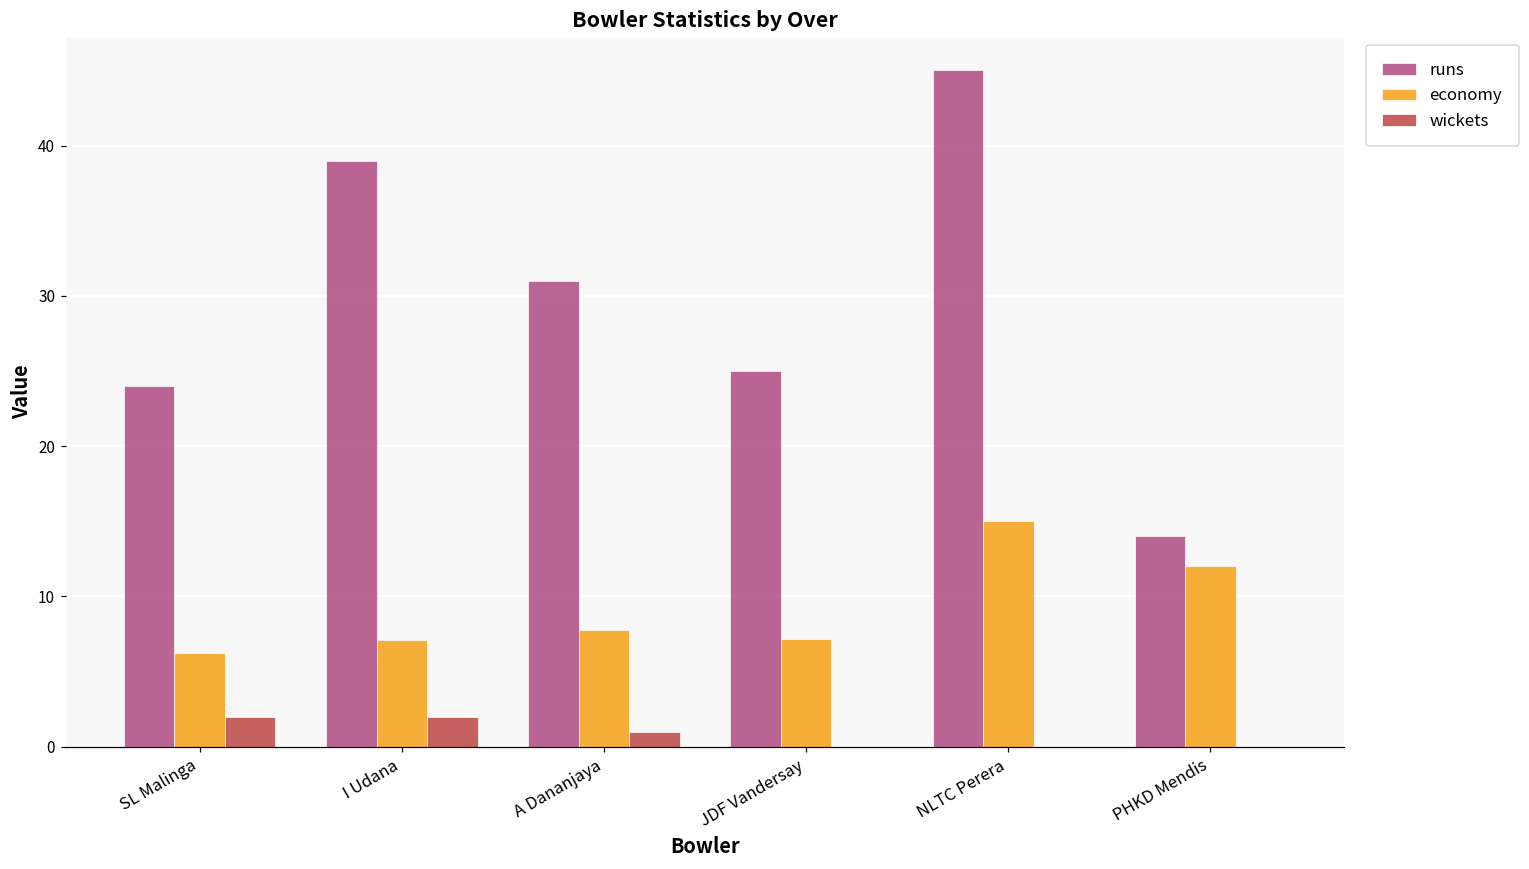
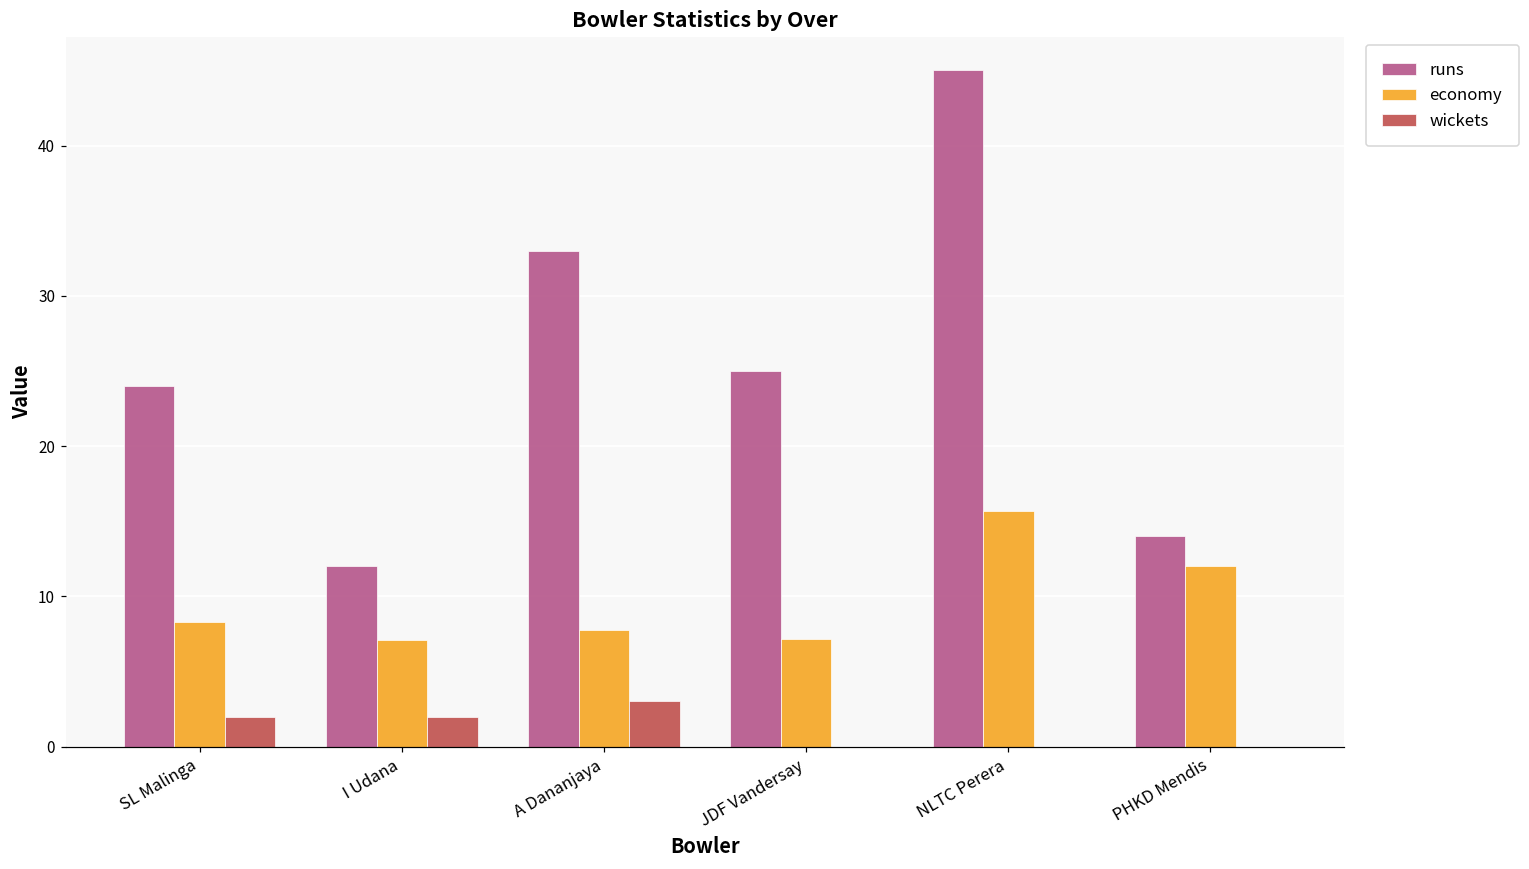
economy, SL Malinga: 6.3 -> 8.3
runs, I Udana: 39 -> 12
runs, A Dananjaya: 31 -> 33
wickets, A Dananjaya: 1 -> 3
economy, NLTC Perera: 15.0 -> 15.7
